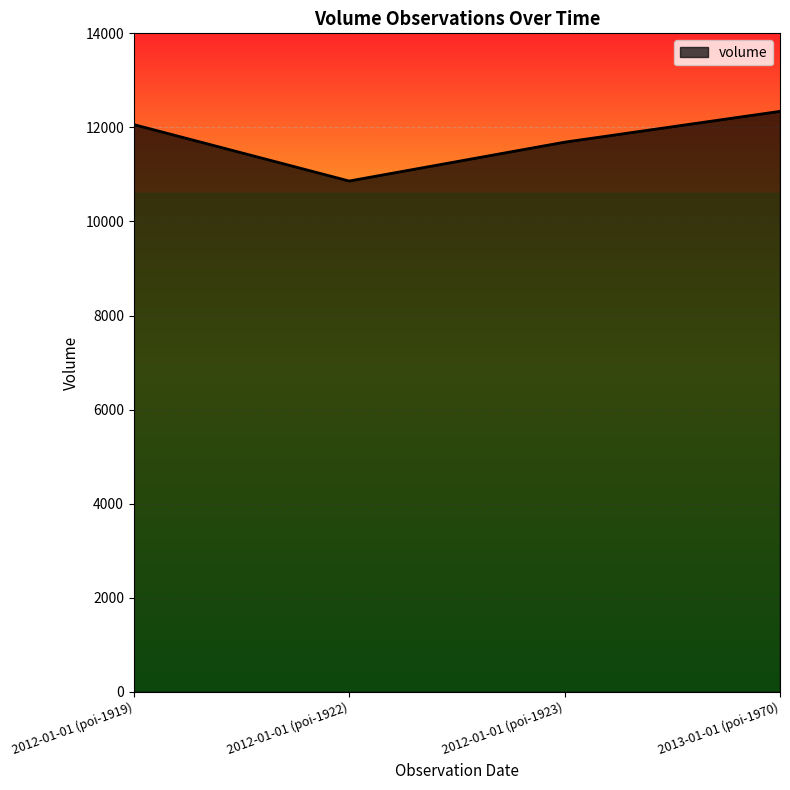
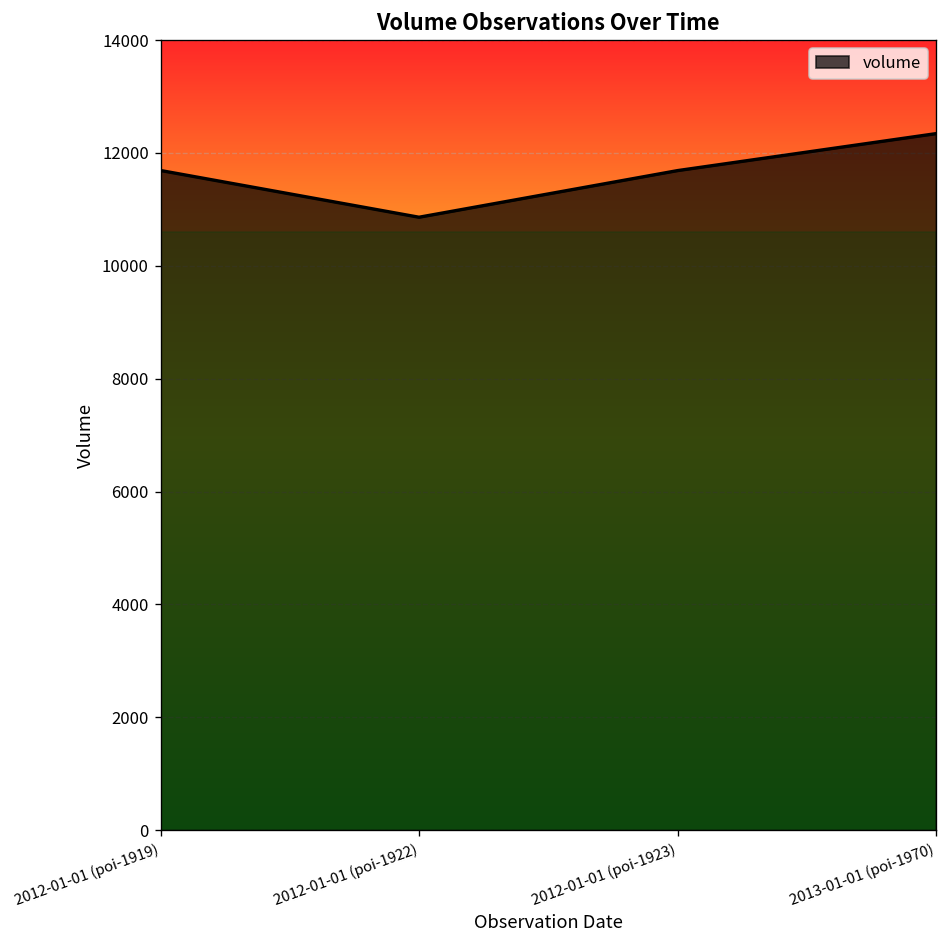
2012-01-01 (poi-1919): 12100 -> 11700
